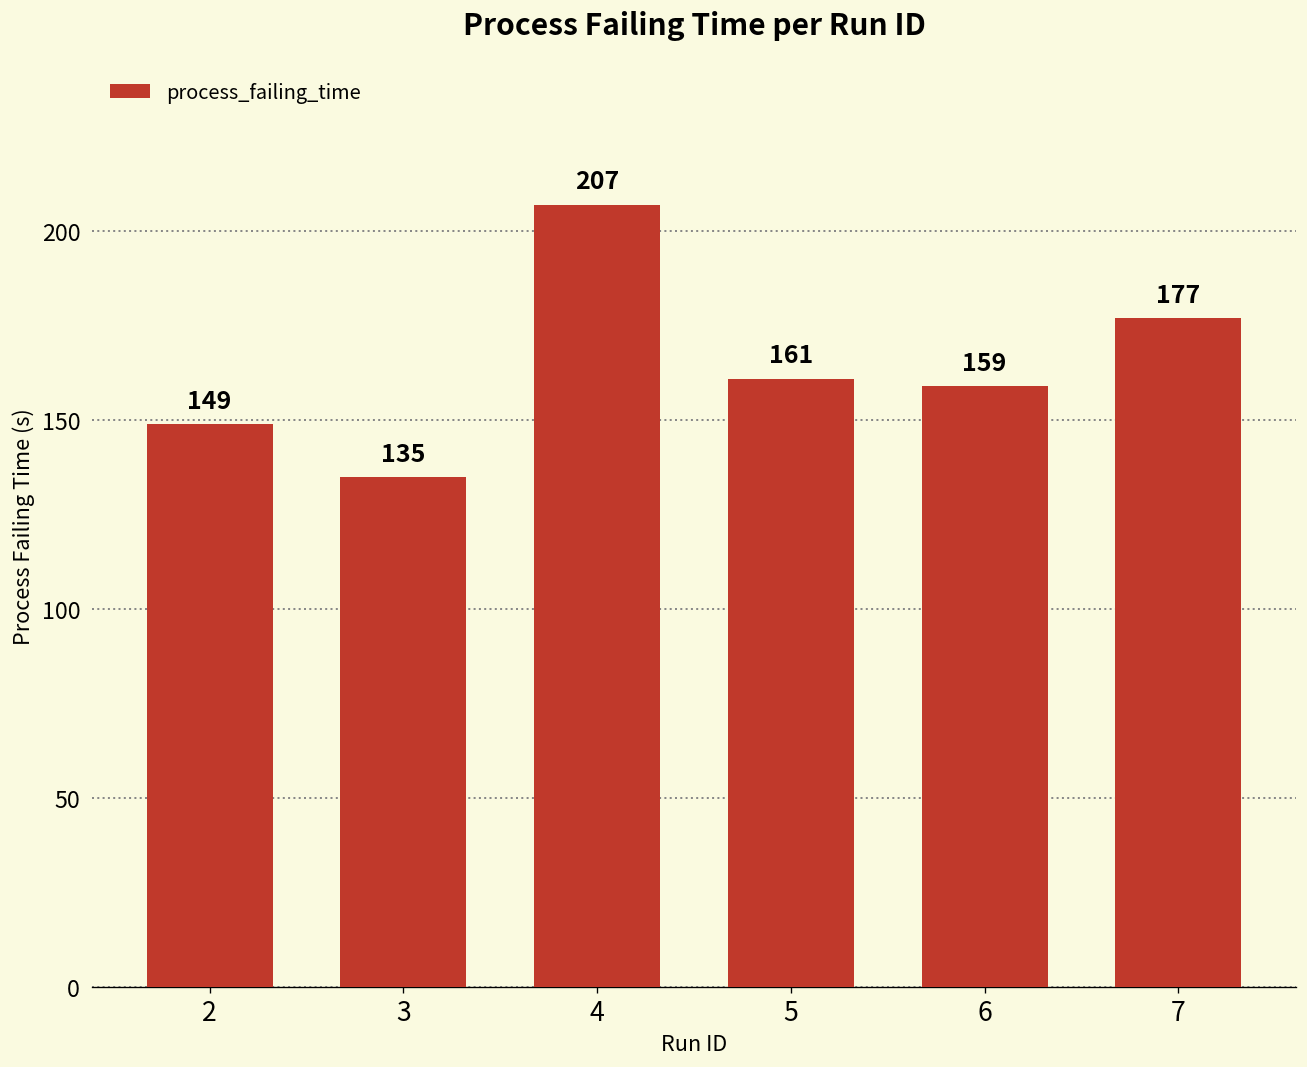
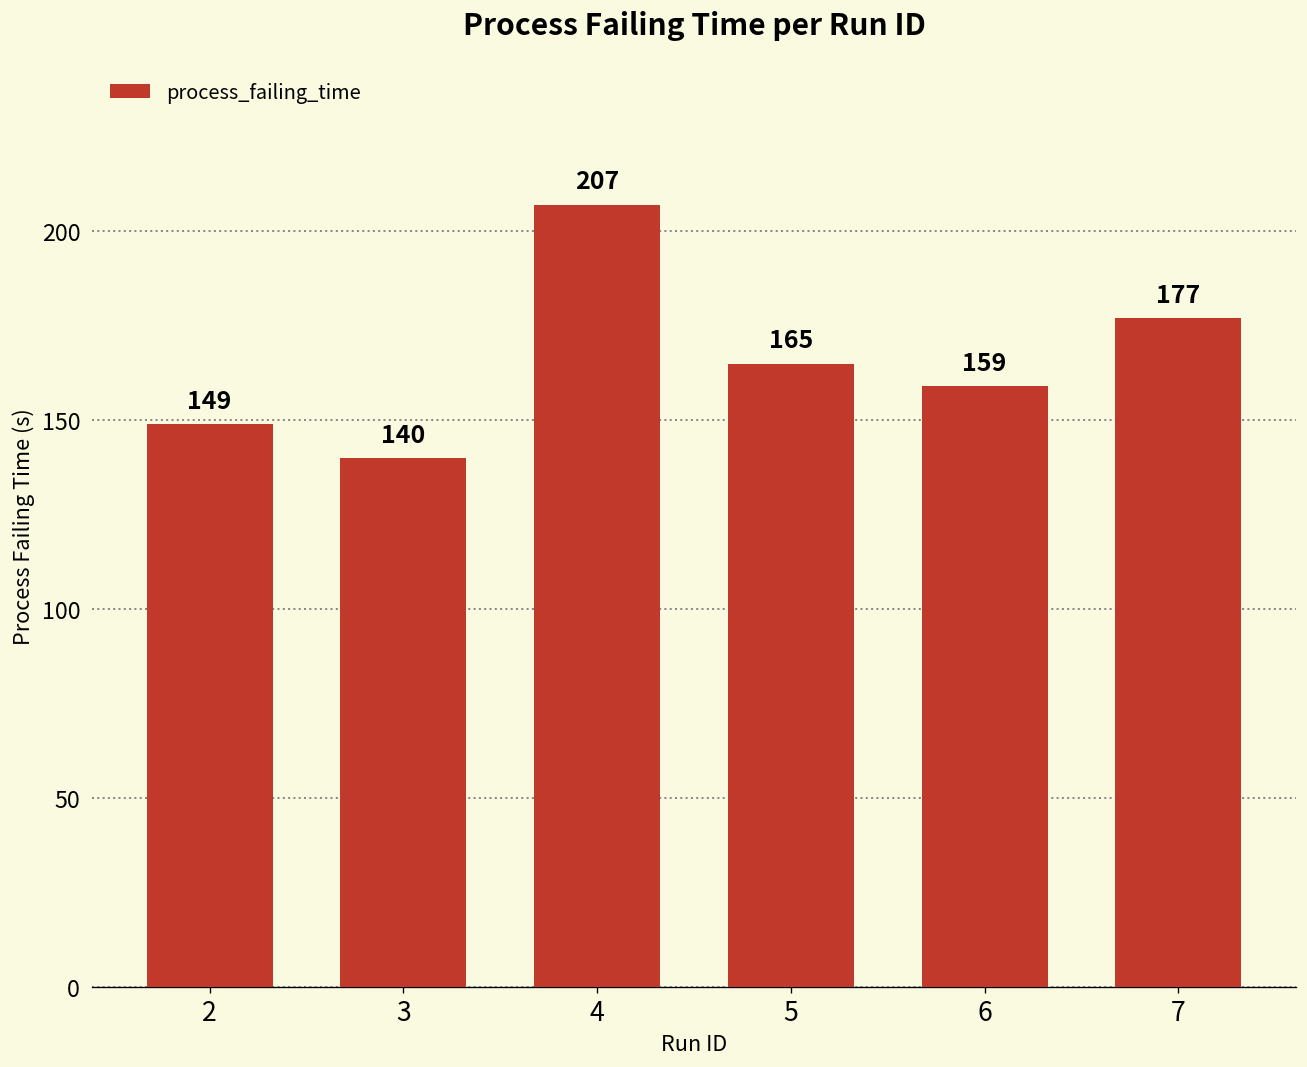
3: 135 -> 140
5: 161 -> 165
